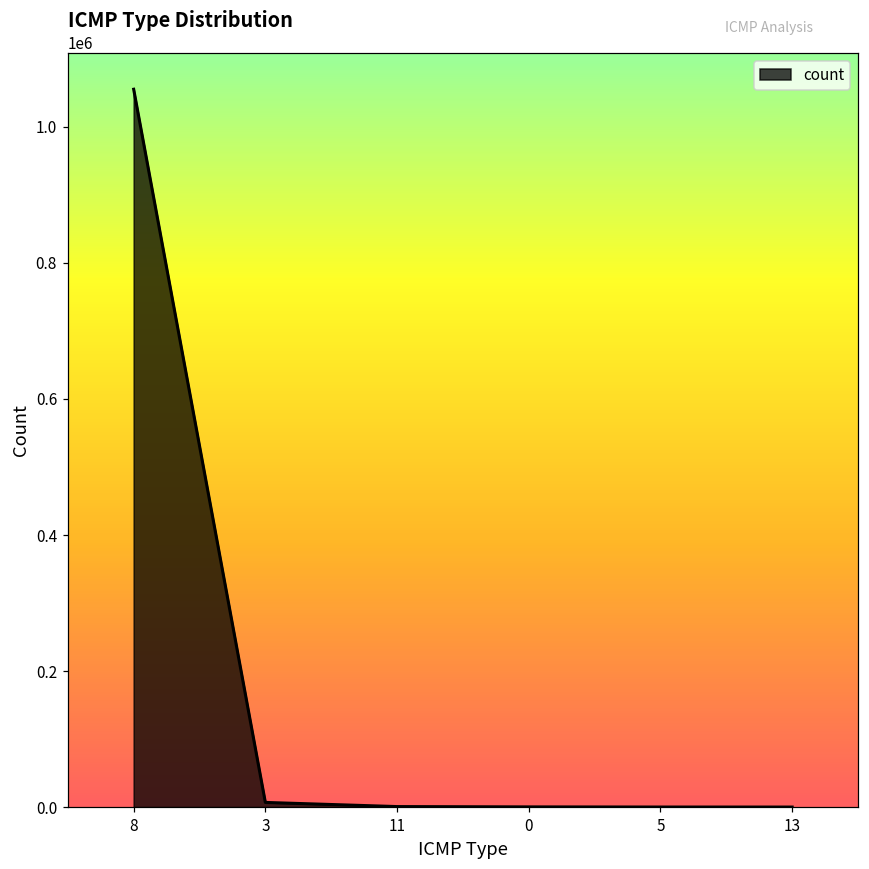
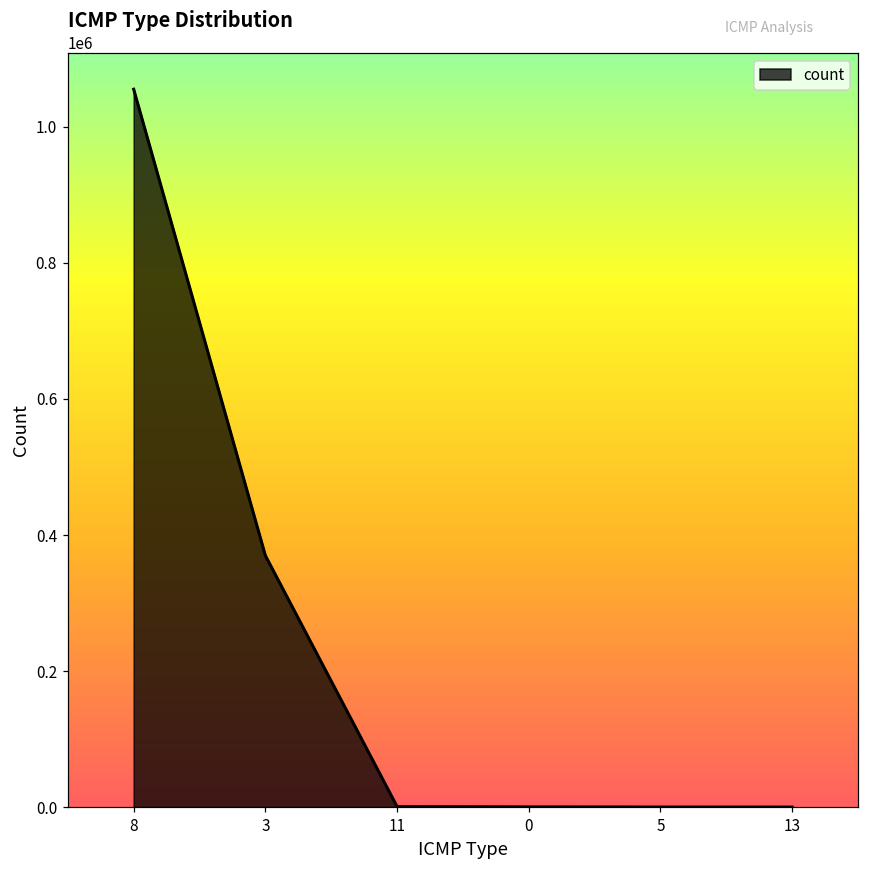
3: 10000 -> 370000
